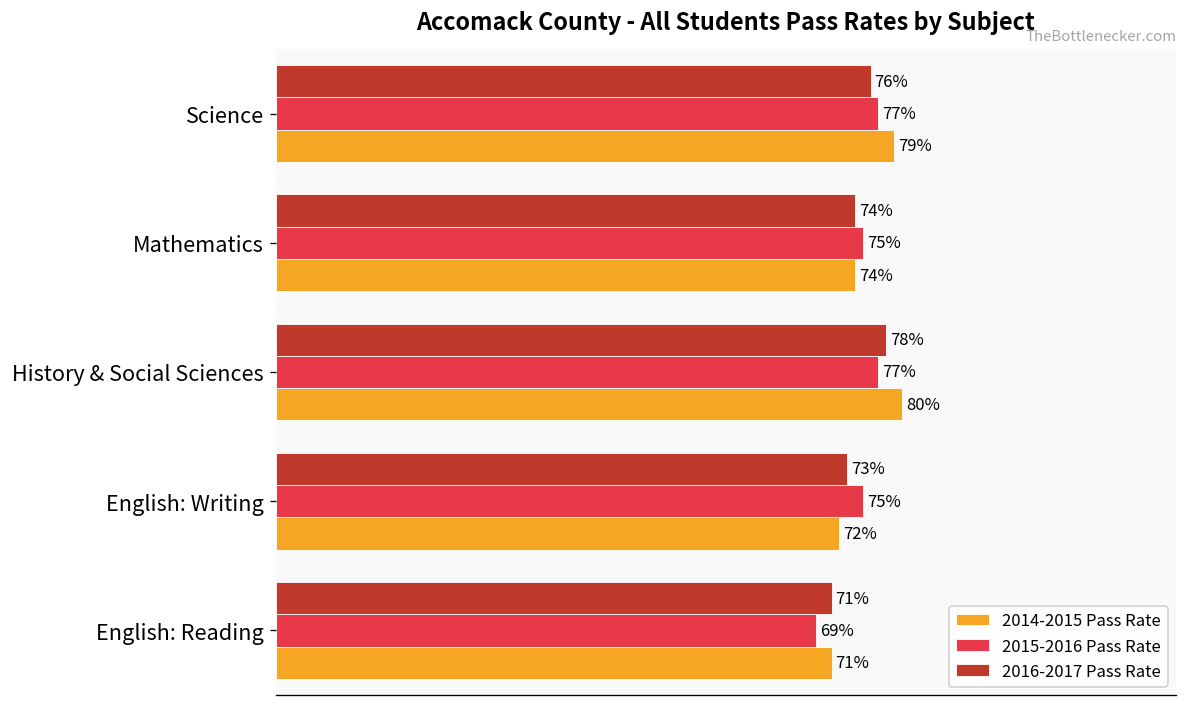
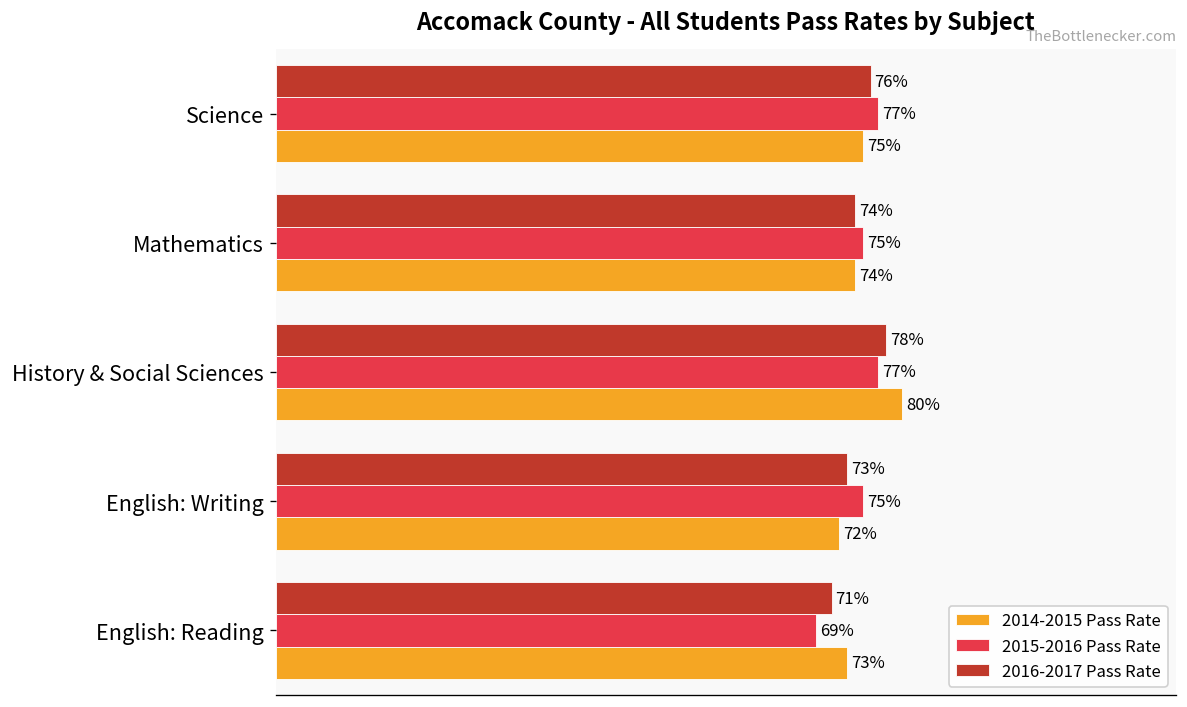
2014-2015 Pass Rate, Science: 79% -> 75%
2014-2015 Pass Rate, English: Reading: 71% -> 73%
